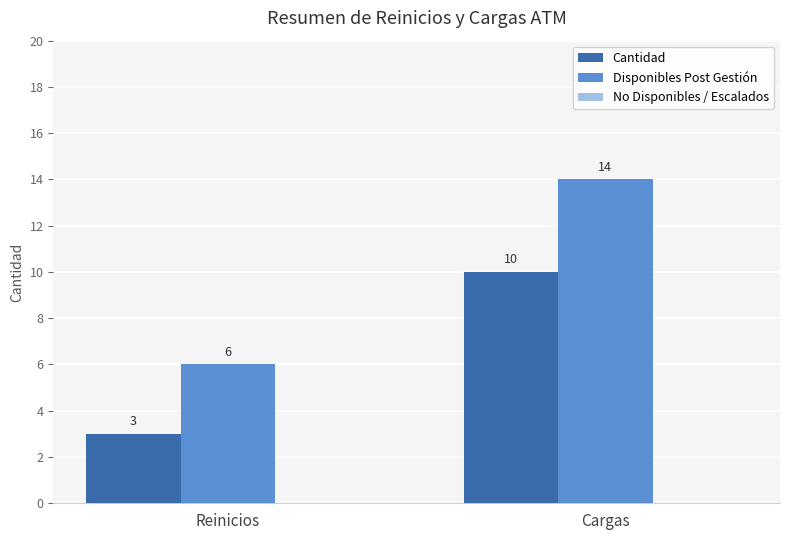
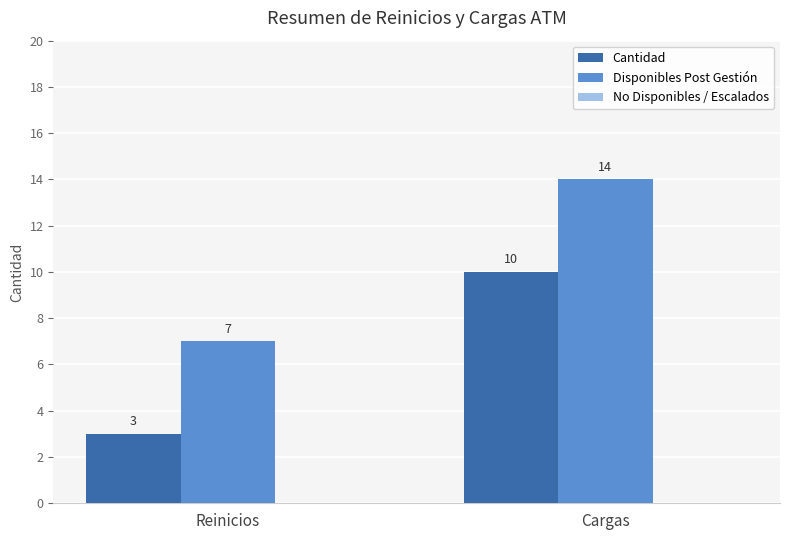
Disponibles Post Gestión, Reinicios: 6 -> 7
